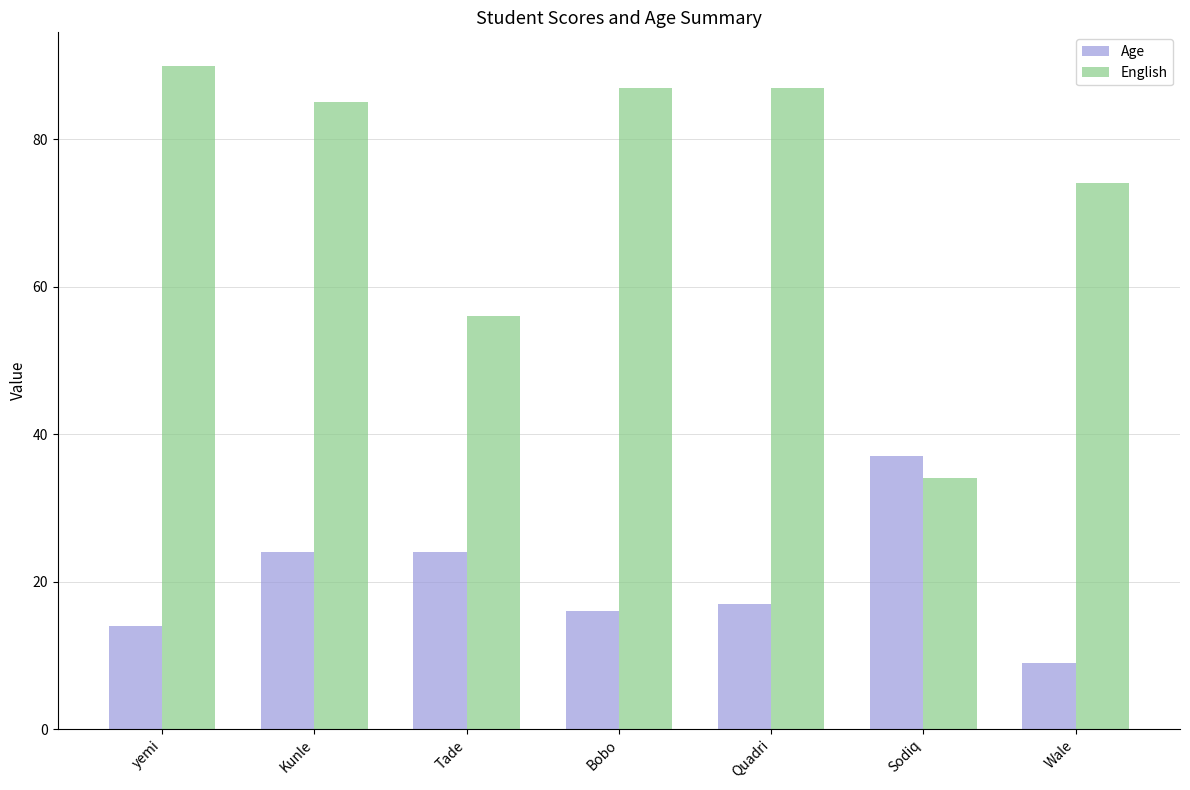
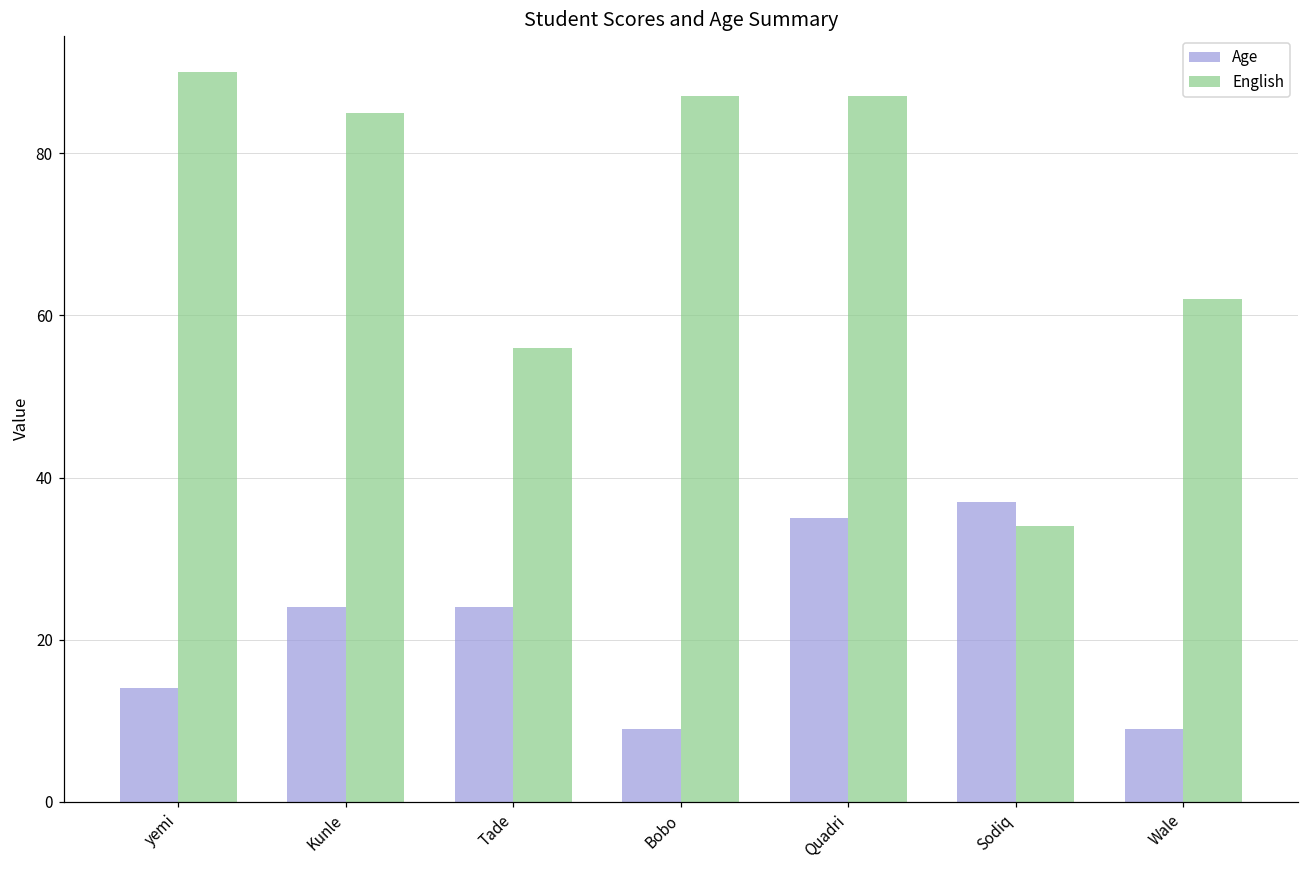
Age, Bobo: 16 -> 9
Age, Quadri: 17 -> 35
English, Wale: 74 -> 62
